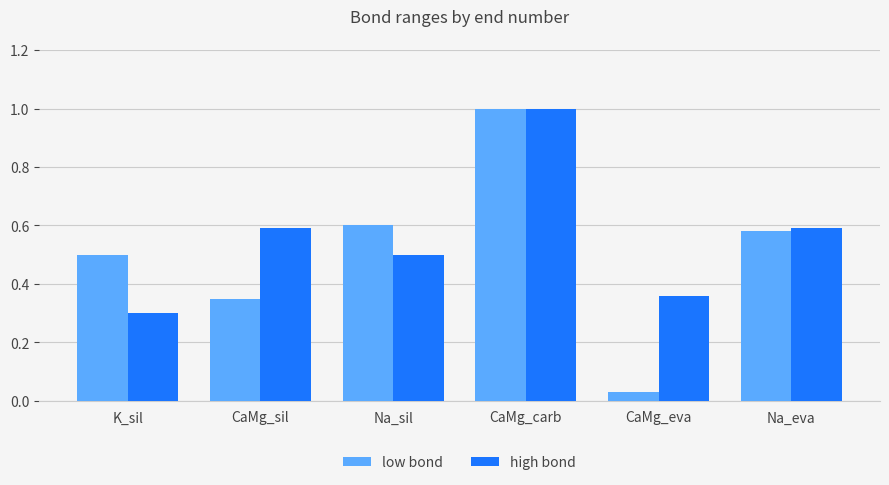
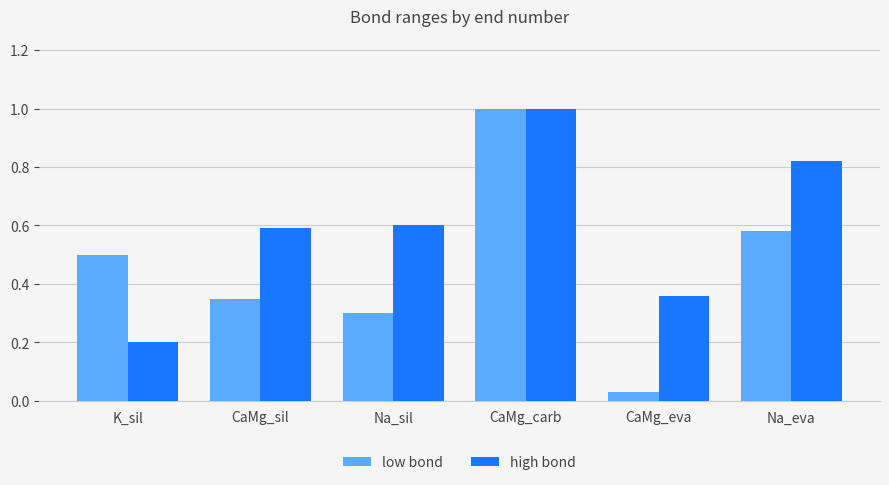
high bond, K_sil: 0.3 -> 0.2
low bond, Na_sil: 0.6 -> 0.3
high bond, Na_sil: 0.5 -> 0.6
high bond, Na_eva: 0.59 -> 0.82
